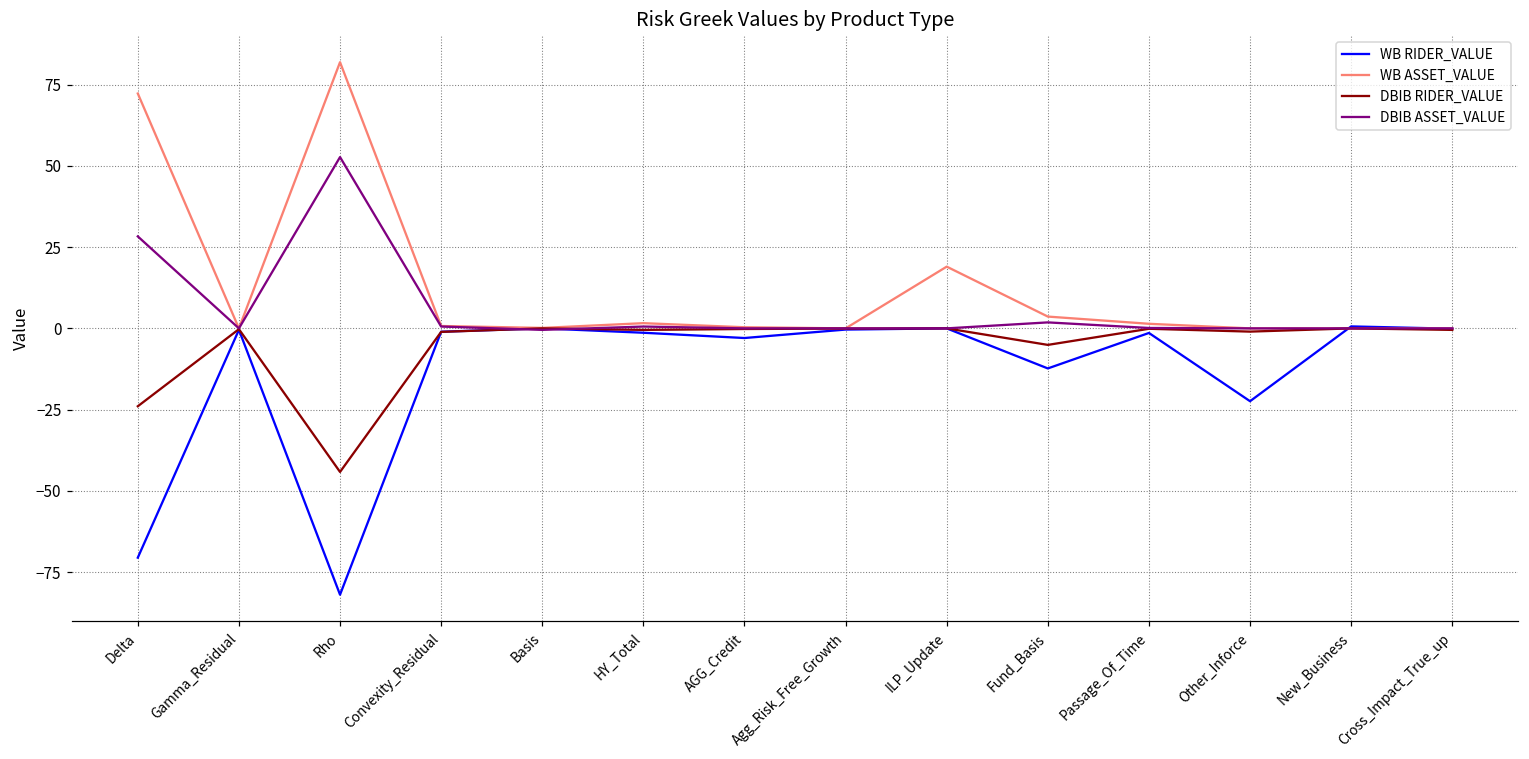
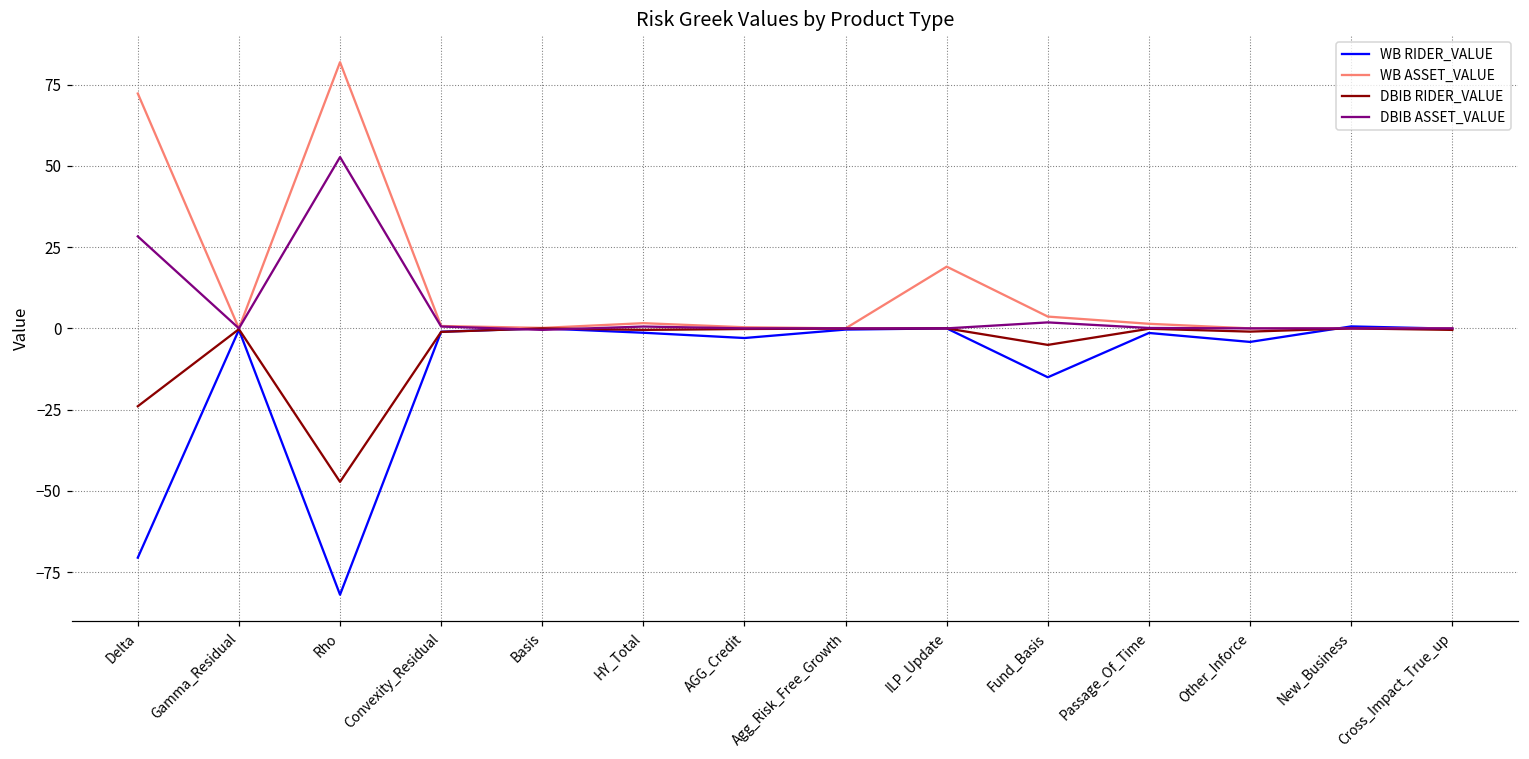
DBIB RIDER_VALUE, Rho: -44 -> -47
WB RIDER_VALUE, Fund_Basis: -12 -> -15
WB RIDER_VALUE, Other_Inforce: -22 -> -4
